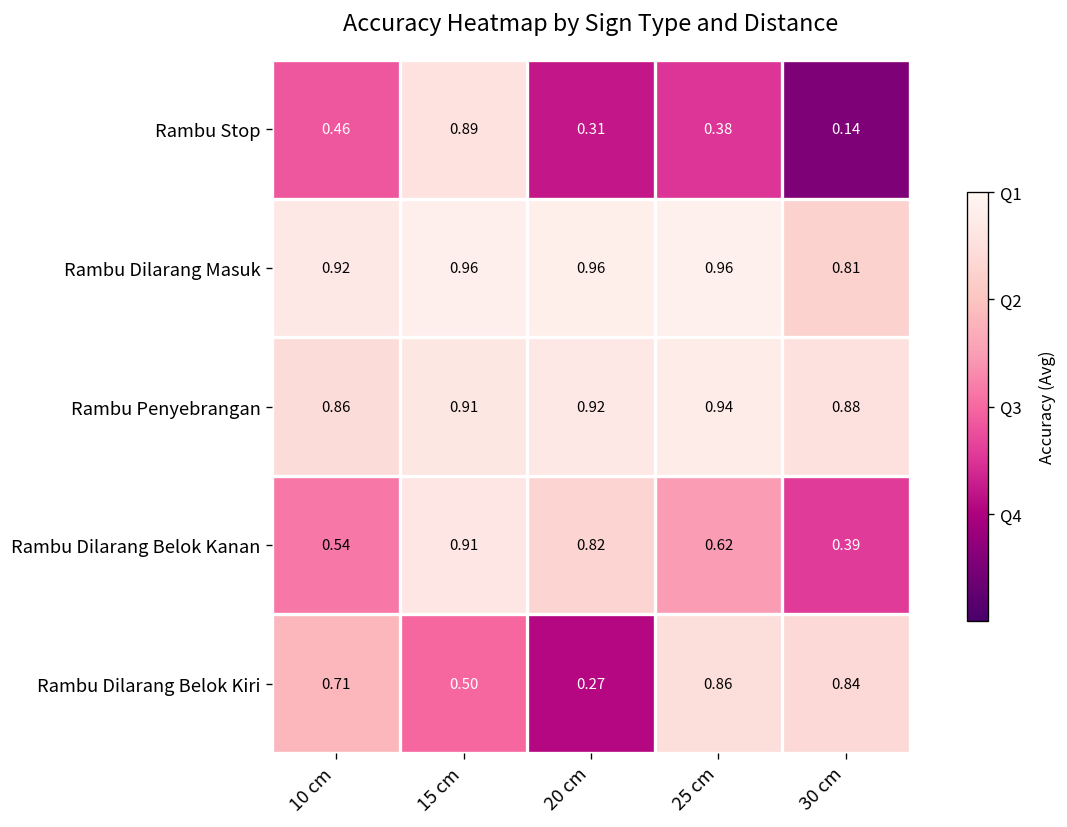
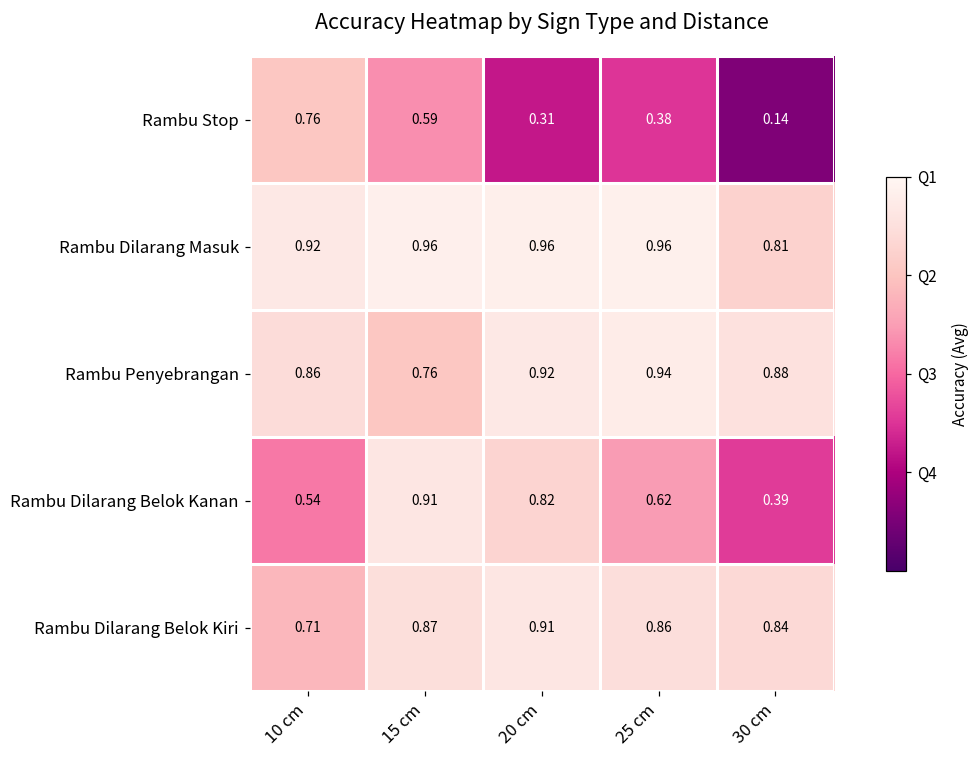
Rambu Stop, 10 cm: 0.46 -> 0.76
Rambu Stop, 15 cm: 0.89 -> 0.59
Rambu Penyebrangan, 15 cm: 0.91 -> 0.76
Rambu Dilarang Belok Kiri, 15 cm: 0.50 -> 0.87
Rambu Dilarang Belok Kiri, 20 cm: 0.27 -> 0.91
